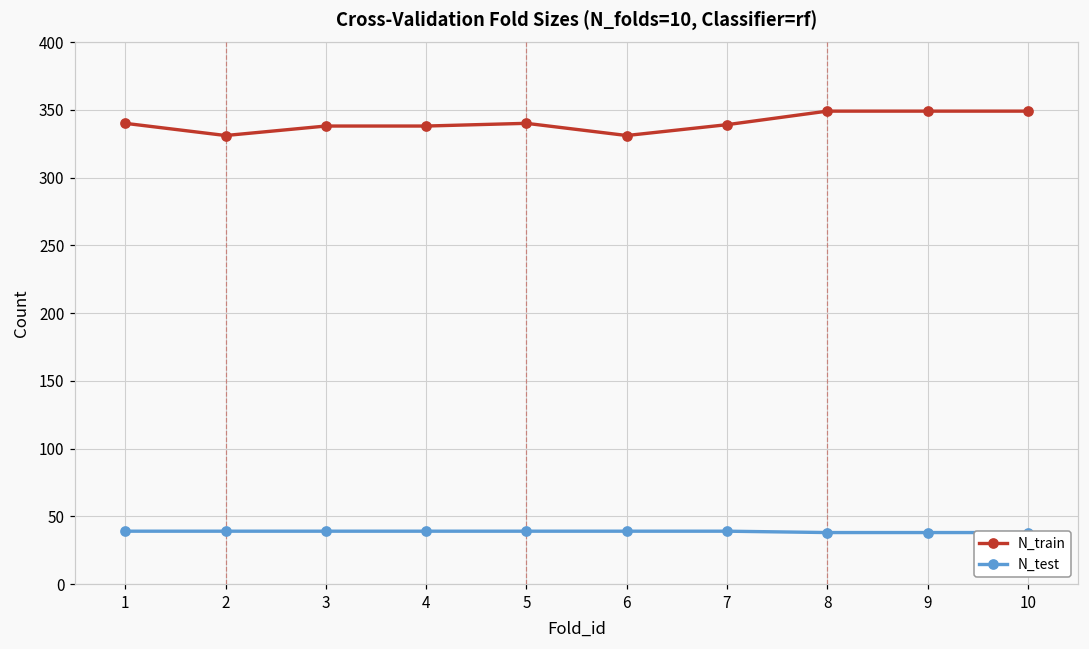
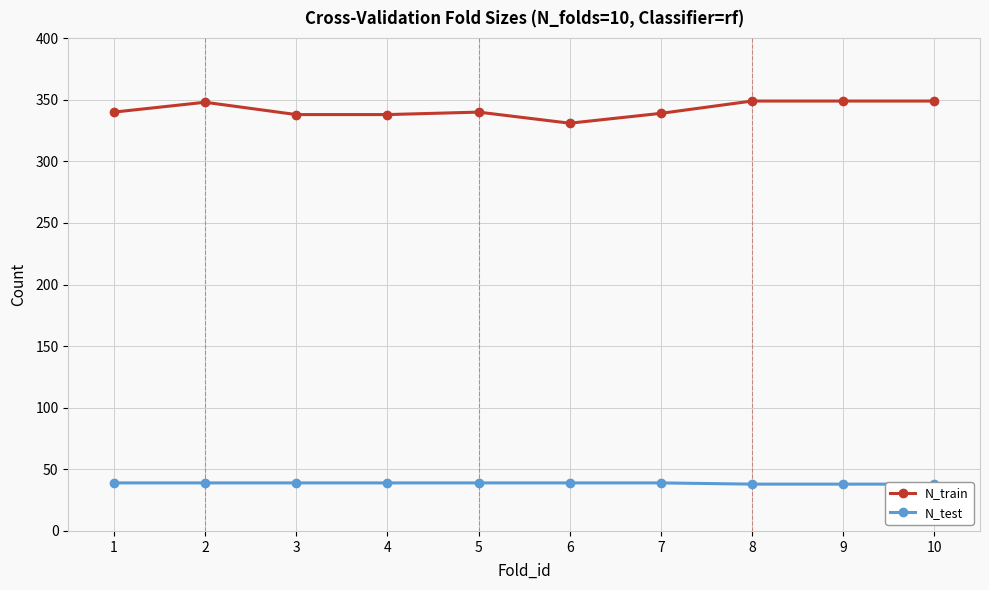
N_train, 2: 331 -> 348
